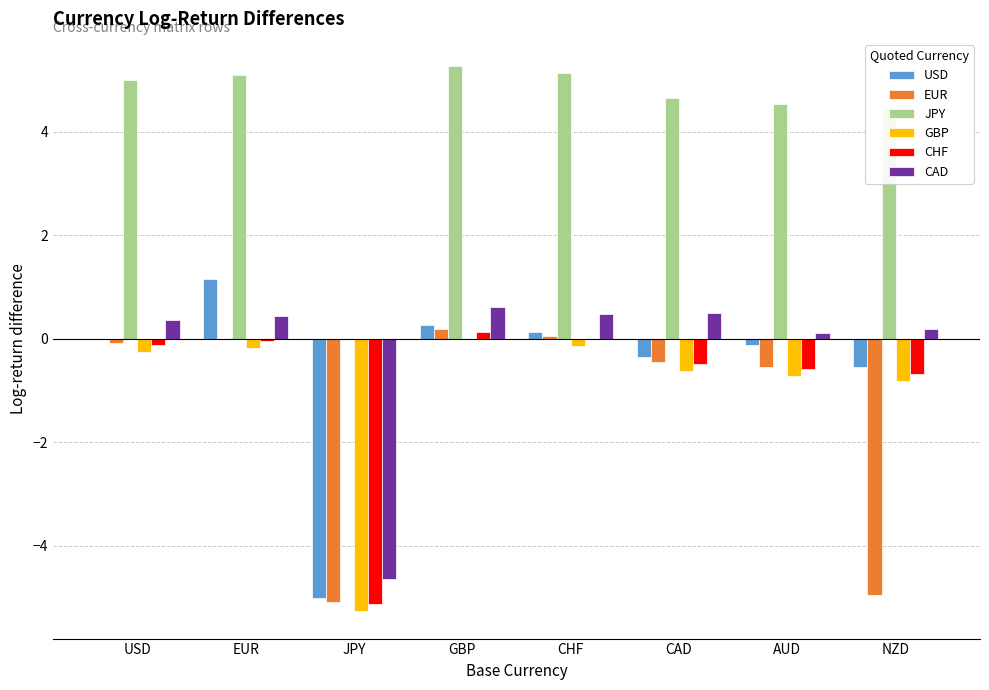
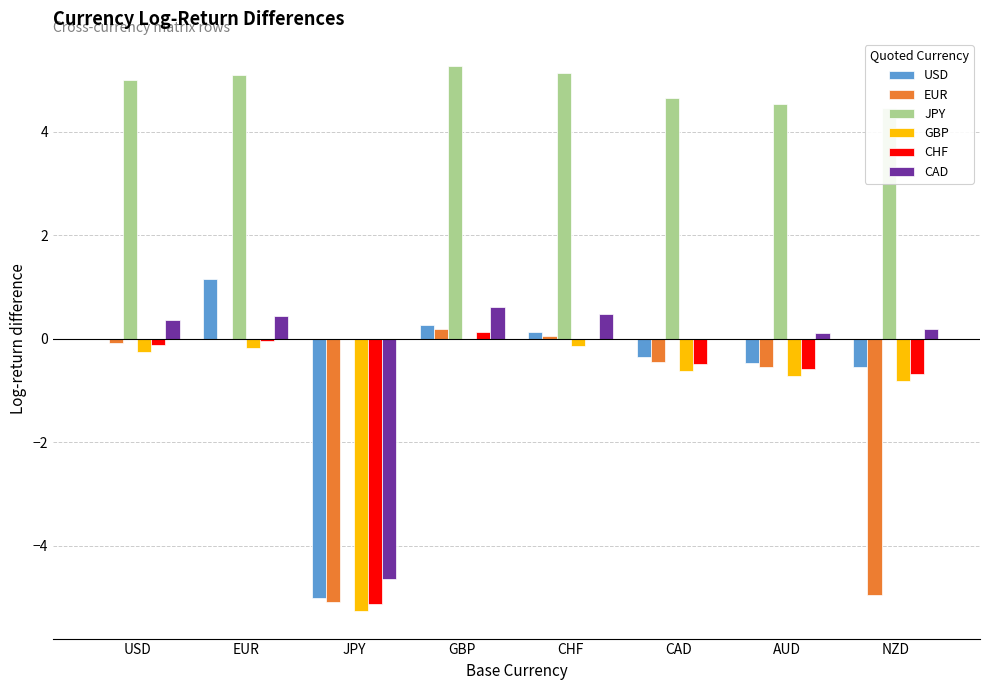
CAD, CAD: 0.5 -> 0.0
USD, AUD: -0.1 -> -0.5
